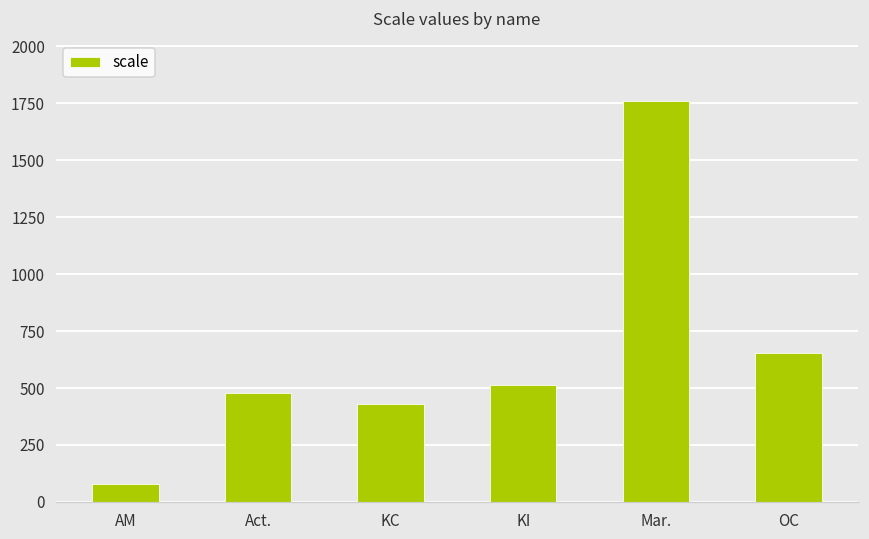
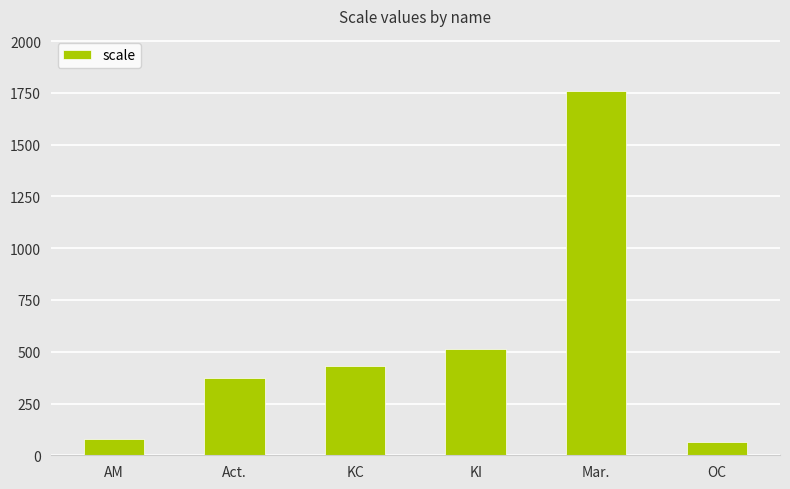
Act.: 480 -> 380
OC: 660 -> 60
